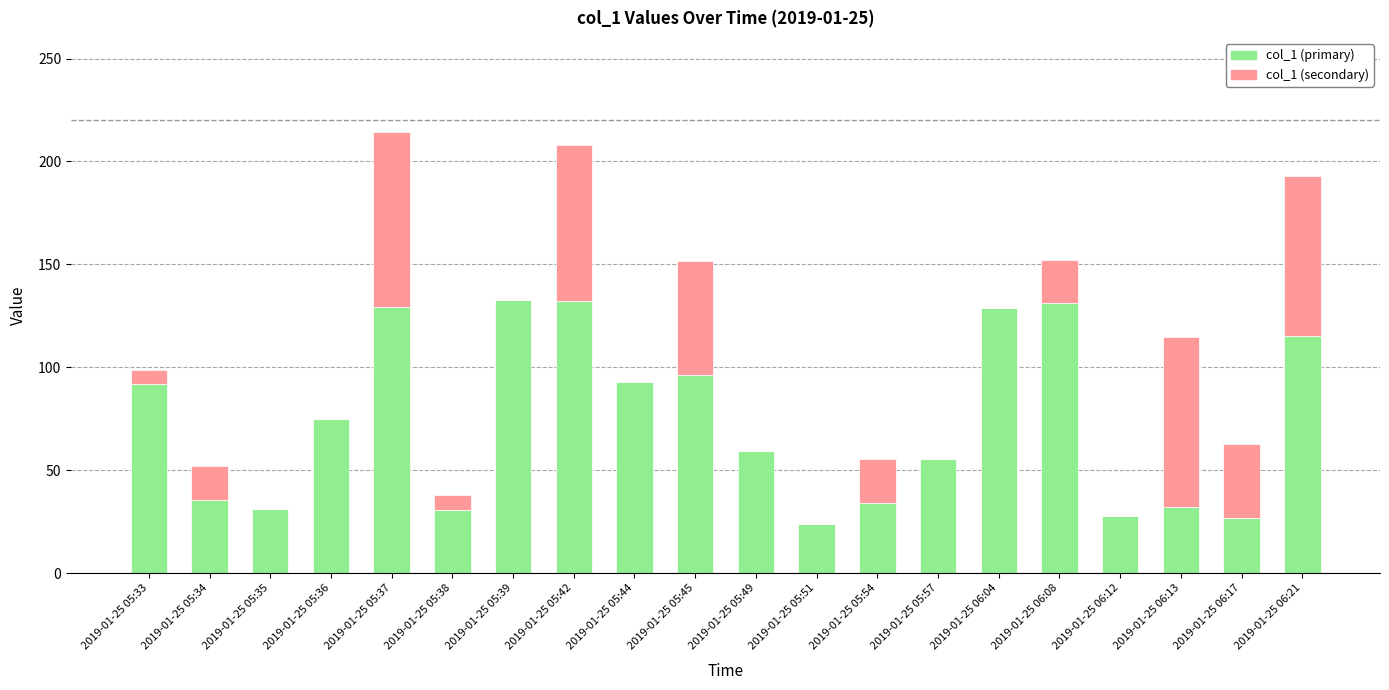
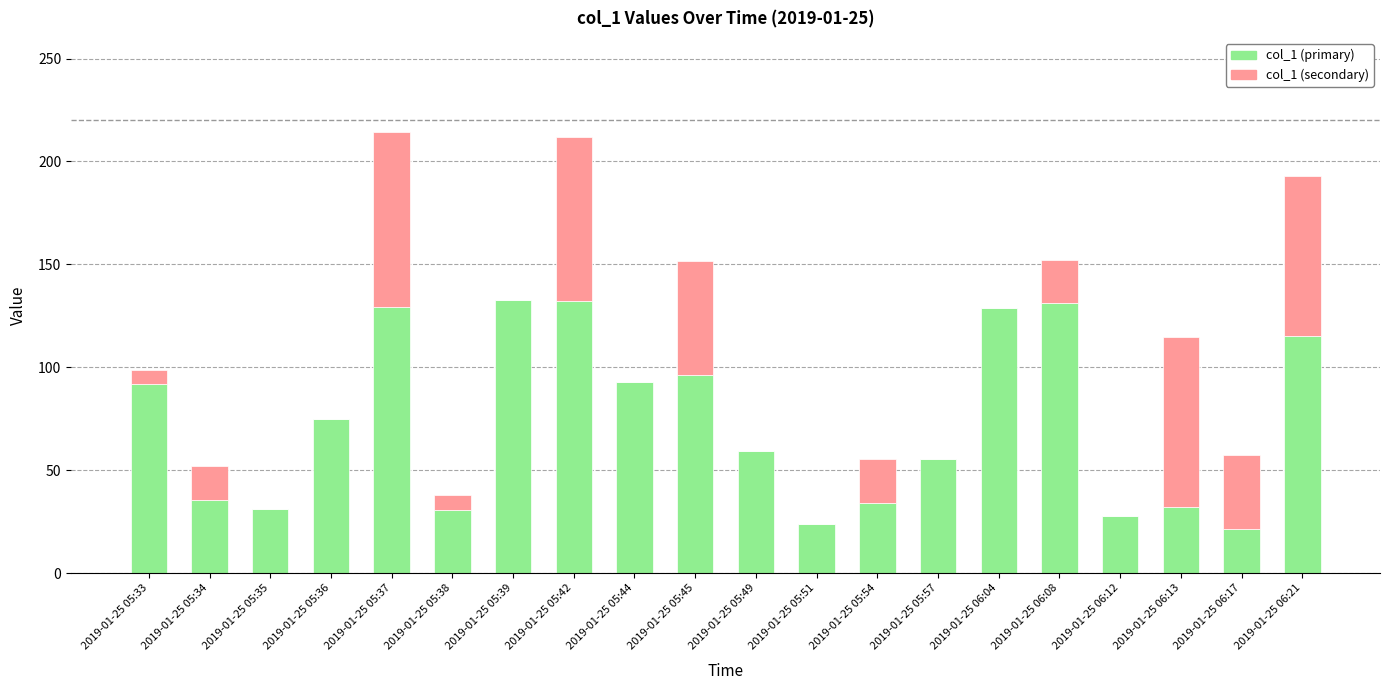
col_1 (secondary), 2019-01-25 05:42: 76 -> 80
col_1 (primary), 2019-01-25 06:17: 27 -> 21
